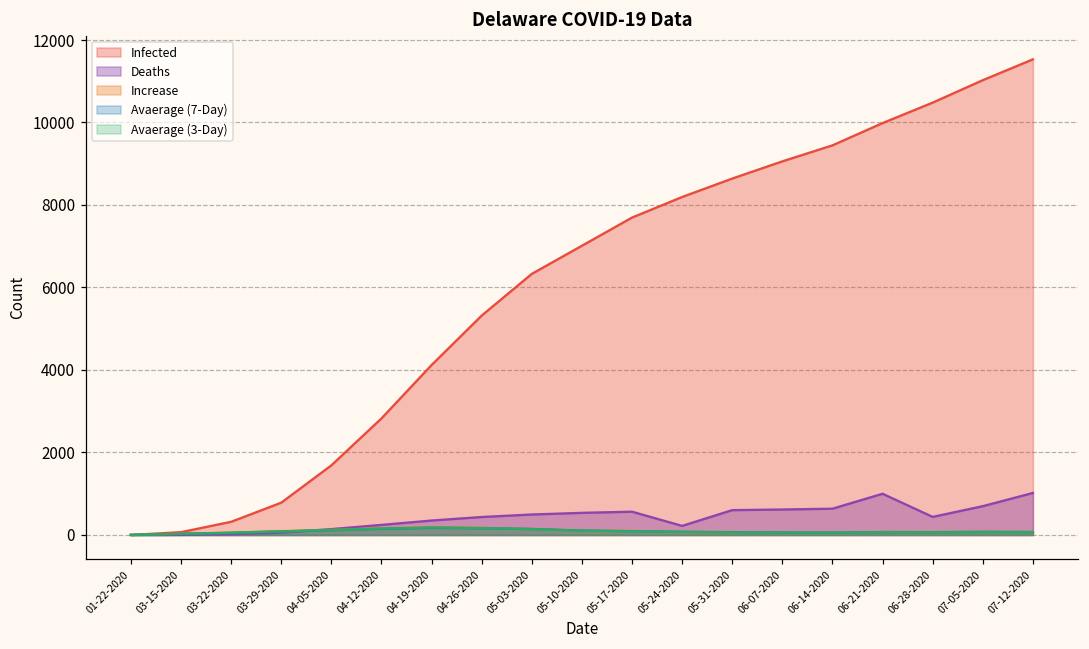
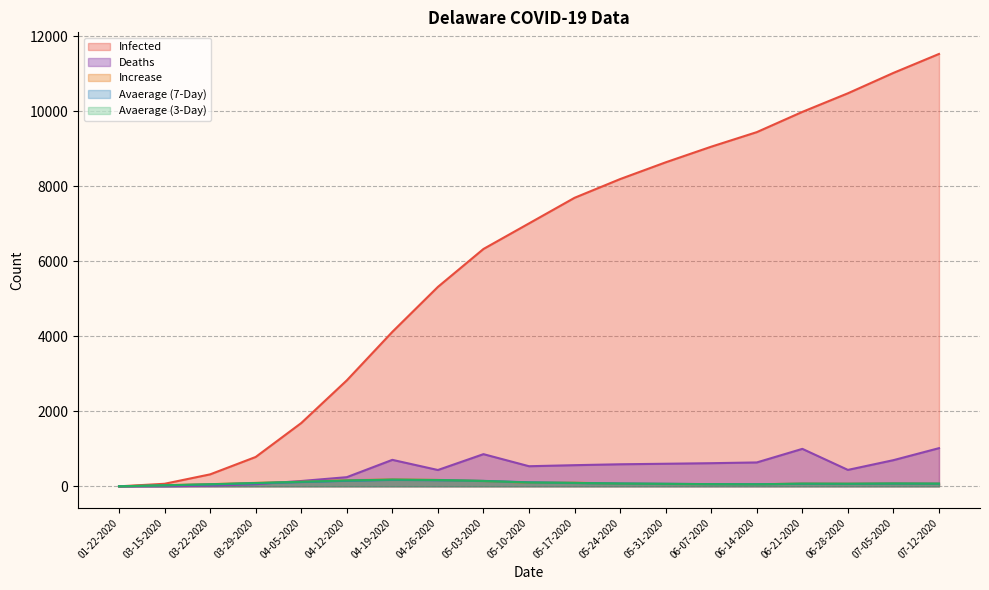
Deaths, 04-19-2020: 400 -> 700
Deaths, 05-03-2020: 500 -> 900
Deaths, 05-24-2020: 200 -> 600
